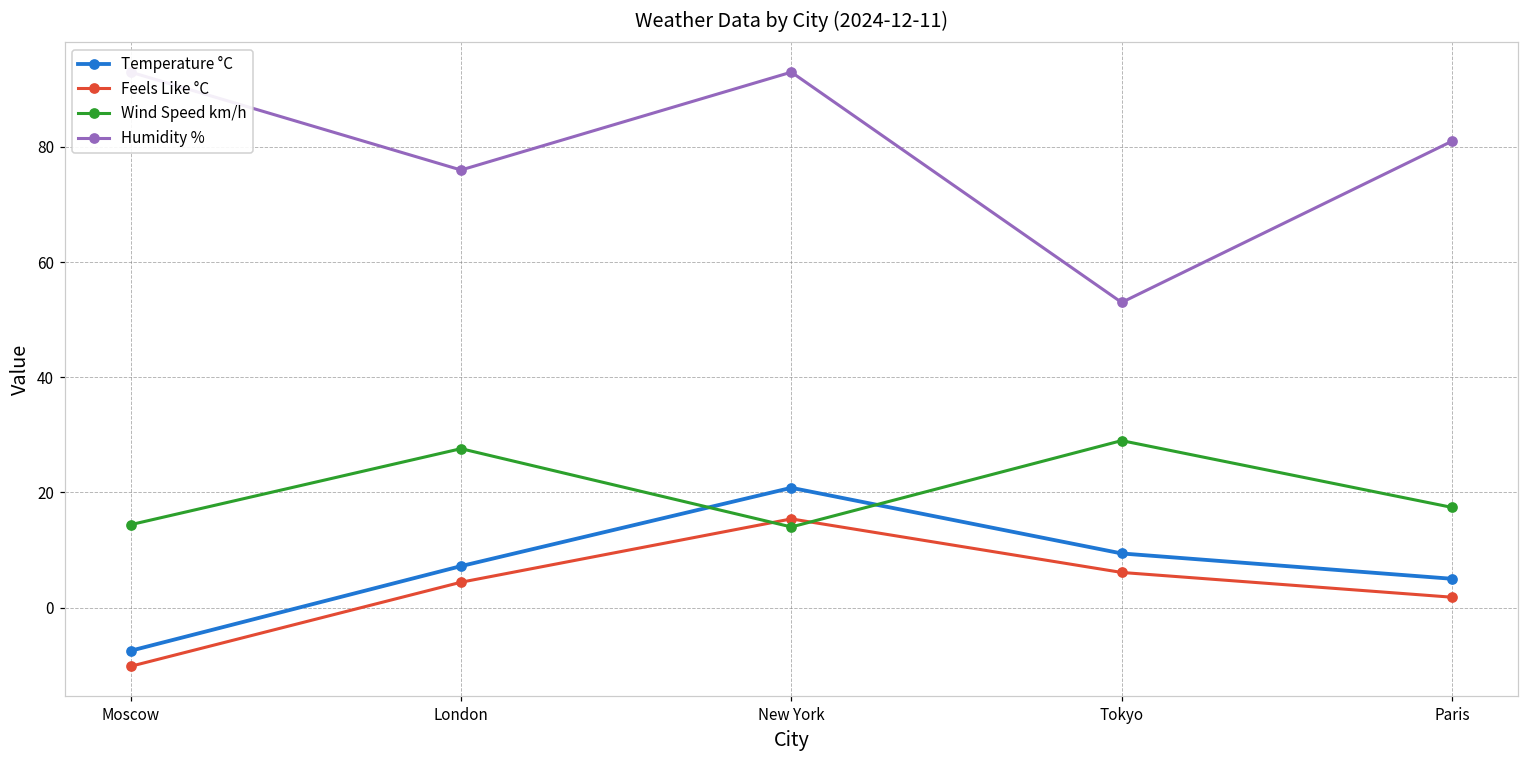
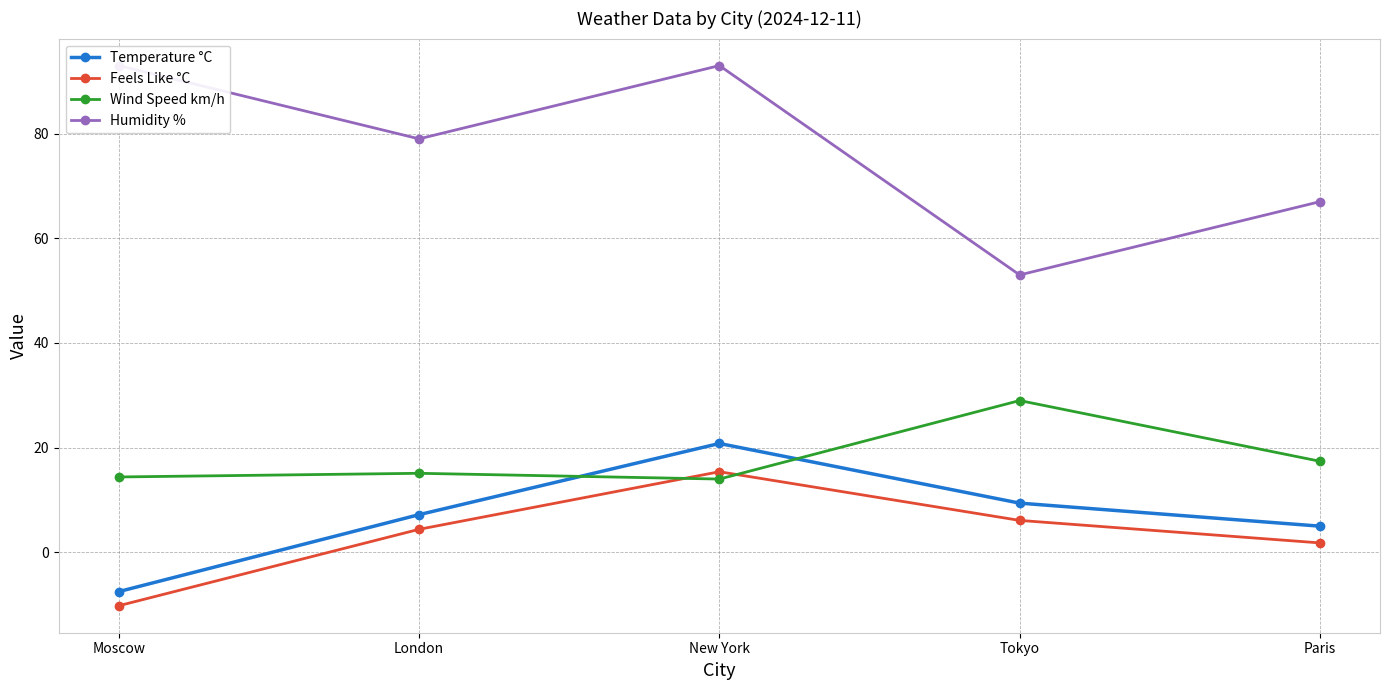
Wind Speed km/h, London: 28 -> 15
Humidity %, London: 76 -> 79
Humidity %, Paris: 81 -> 67
